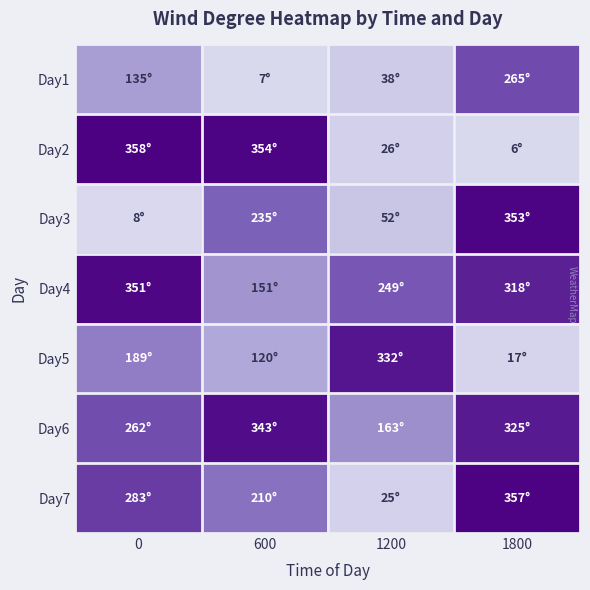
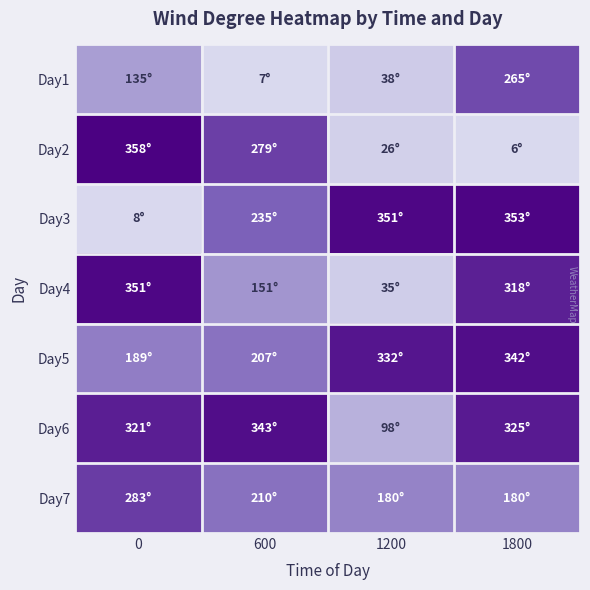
Day2, 600: 354° -> 279°
Day3, 1200: 52° -> 351°
Day4, 1200: 249° -> 35°
Day5, 600: 120° -> 207°
Day5, 1800: 17° -> 342°
Day6, 0: 262° -> 321°
Day6, 1200: 163° -> 98°
Day7, 1200: 25° -> 180°
Day7, 1800: 357° -> 180°
